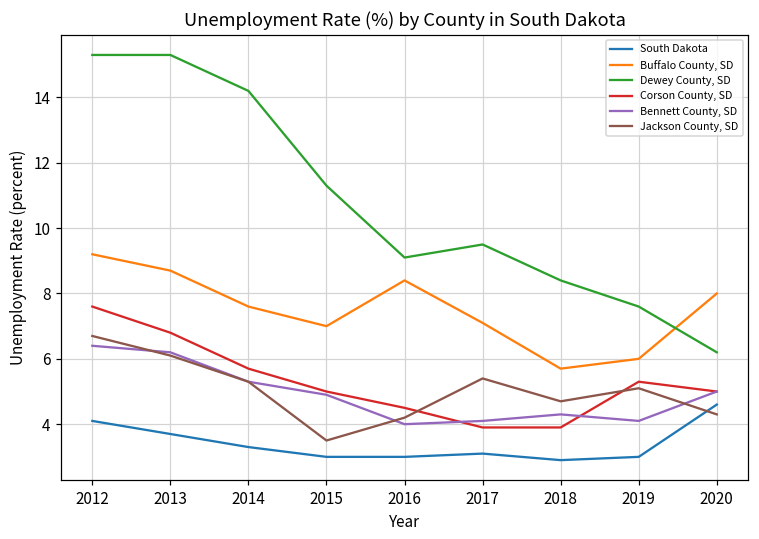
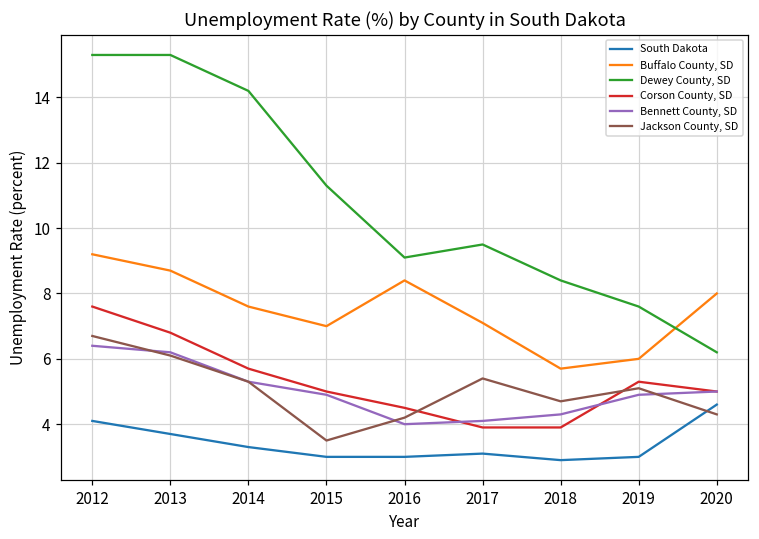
Bennett County, SD, 2019: 4.1 -> 4.9
